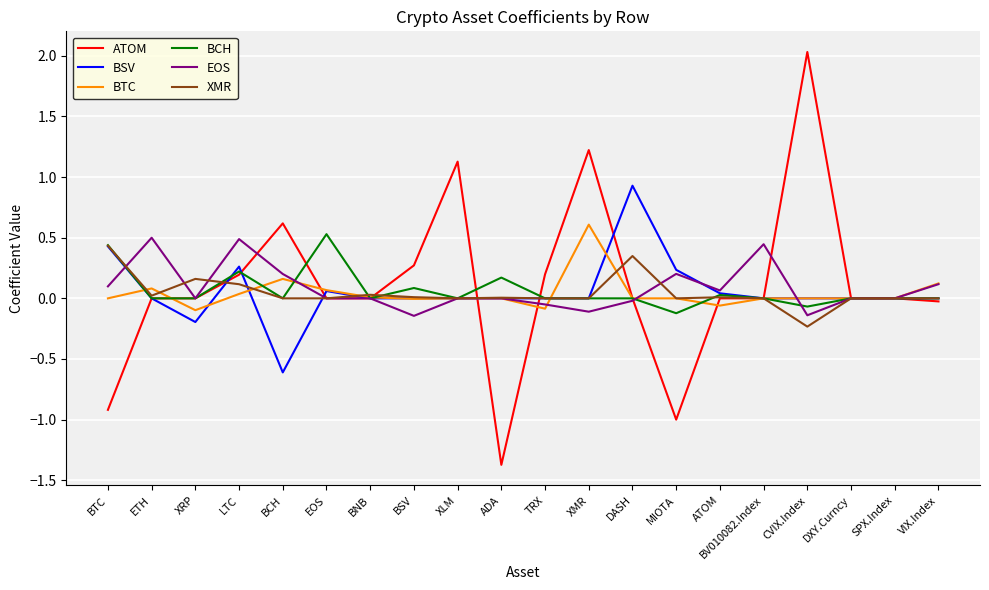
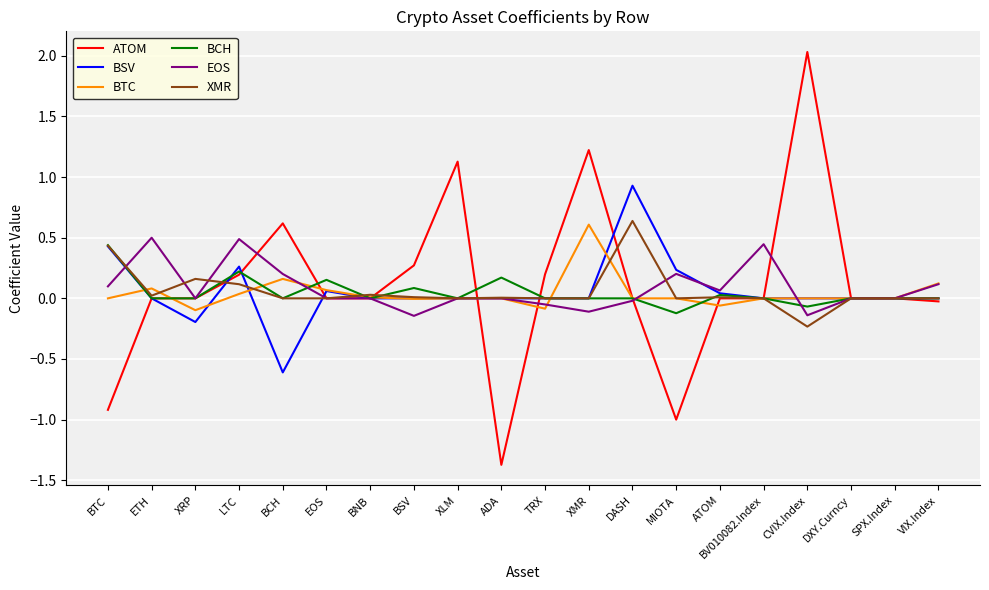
BCH, EOS: 0.53 -> 0.15
XMR, DASH: 0.35 -> 0.64
